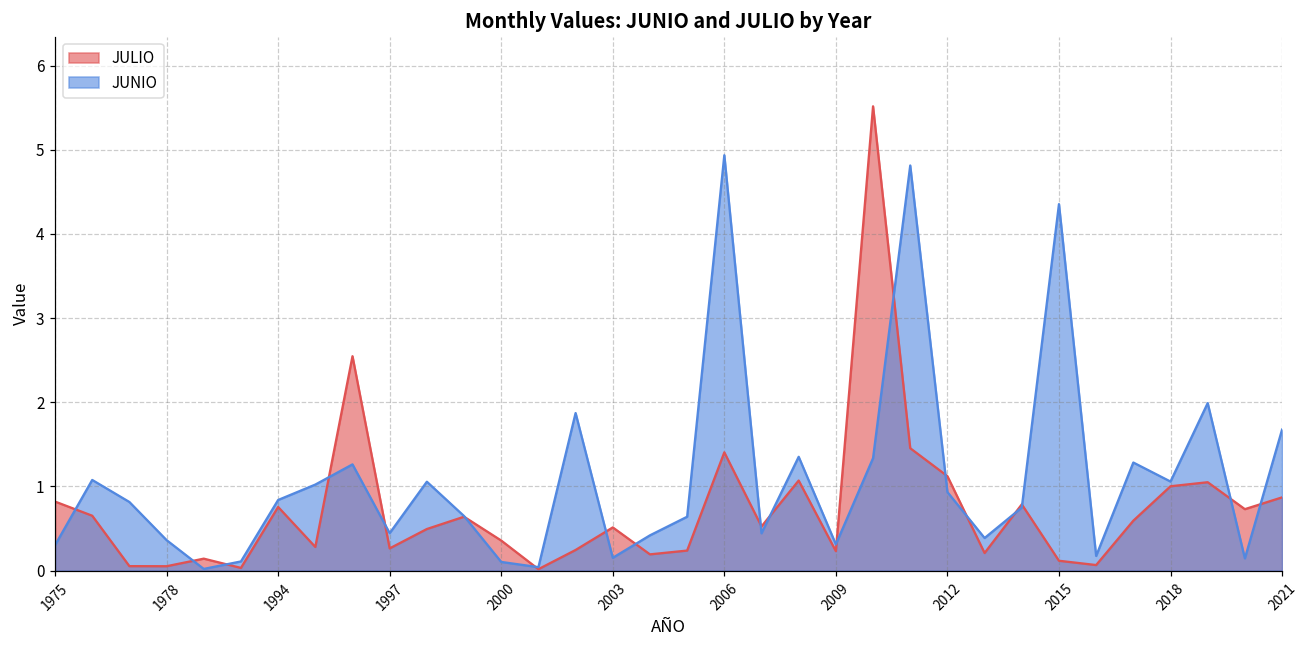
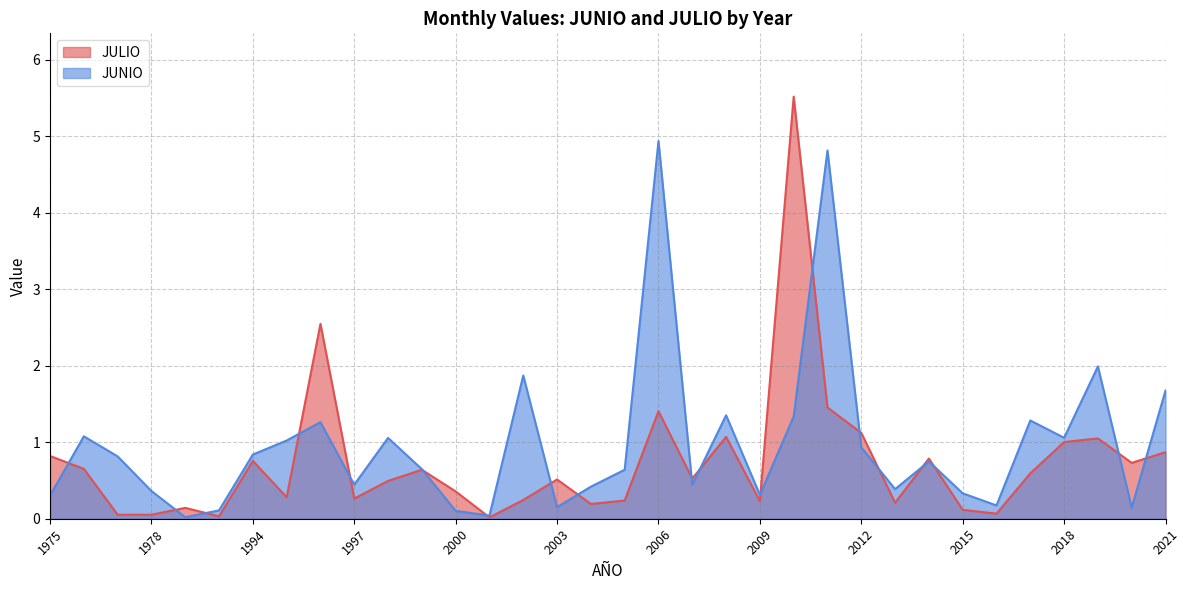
JUNIO, 2015: 4.4 -> 0.3
